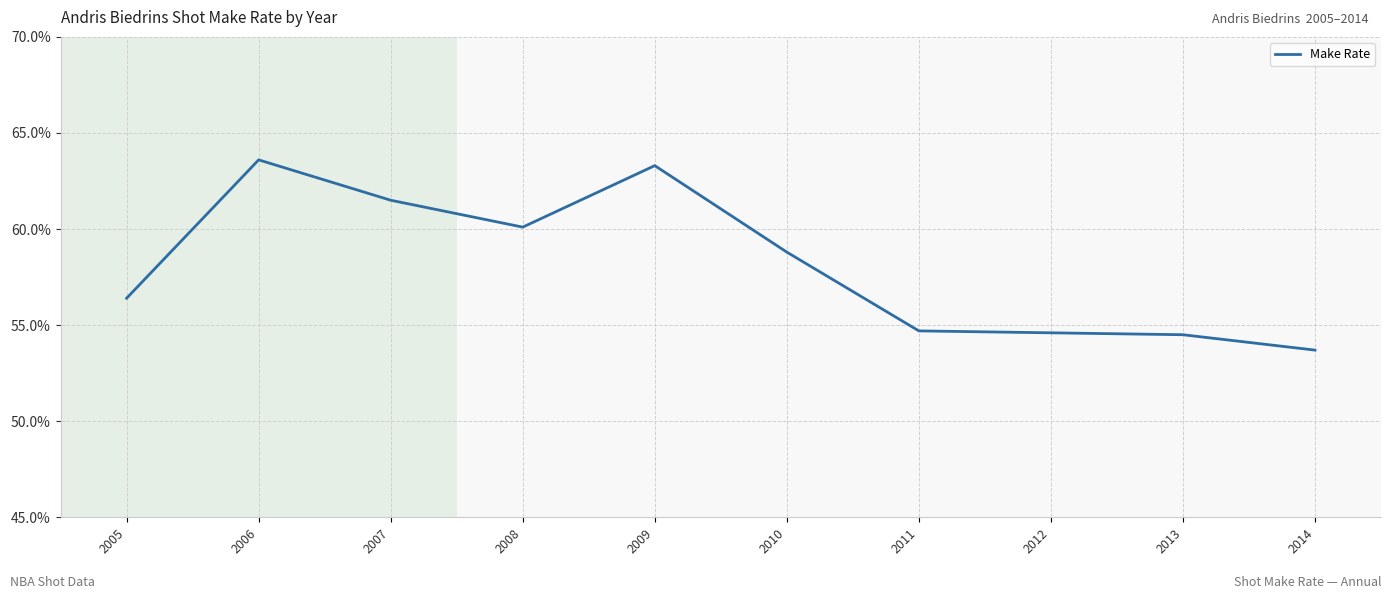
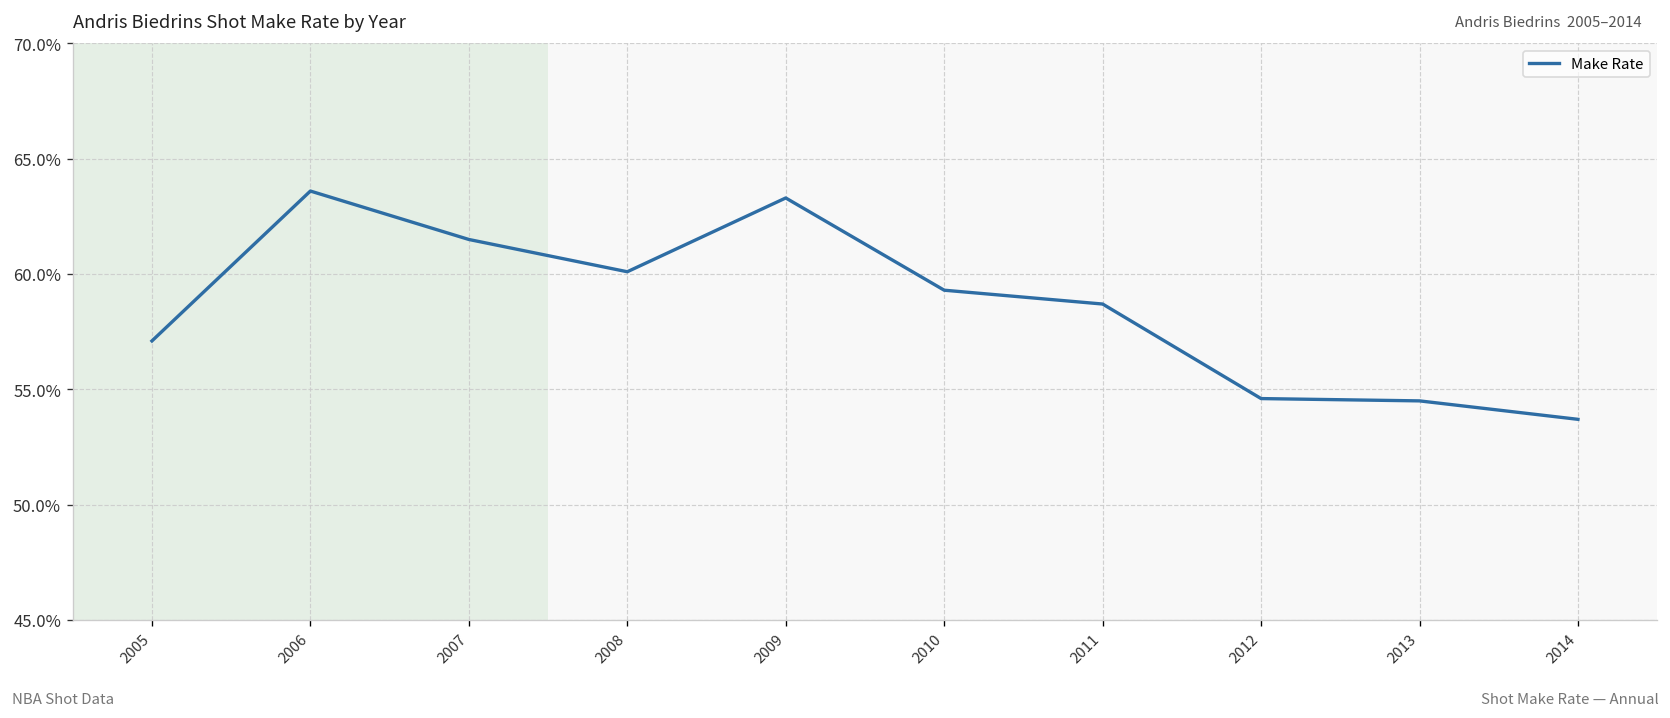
2005: 56.4% -> 57.1%
2010: 58.8% -> 59.3%
2011: 54.7% -> 58.7%
